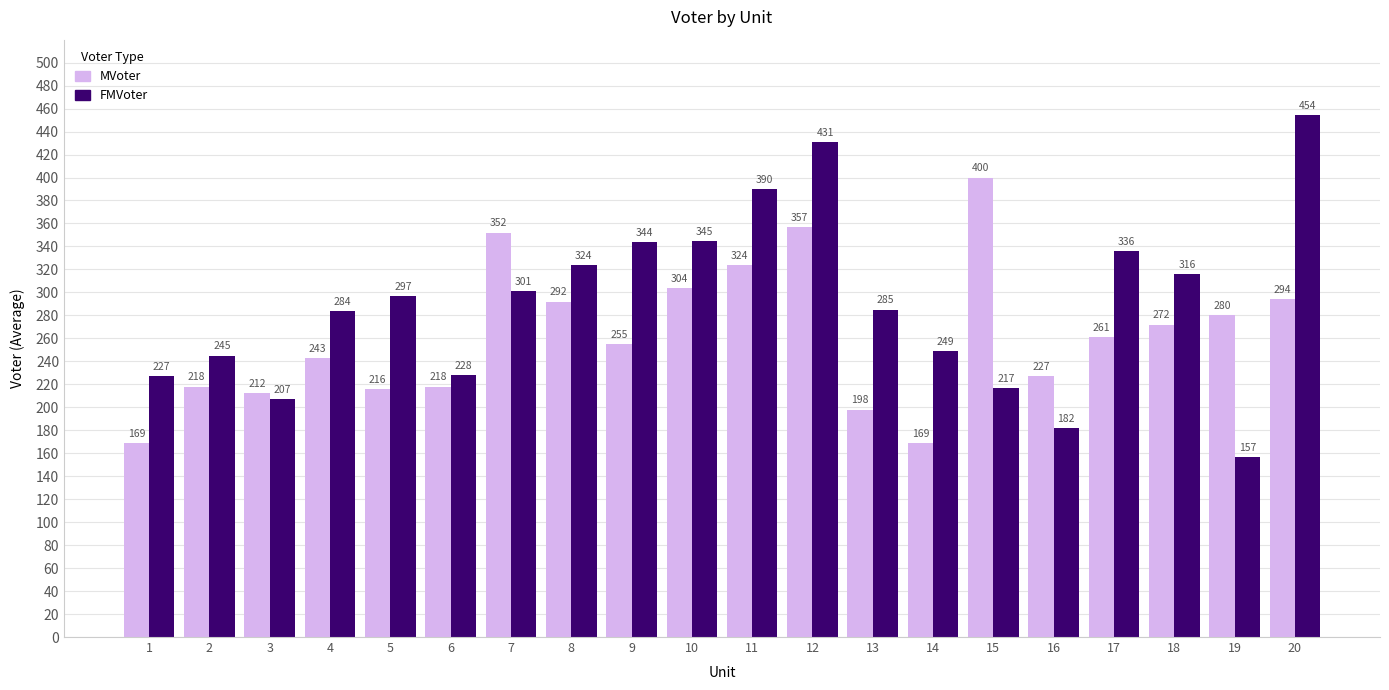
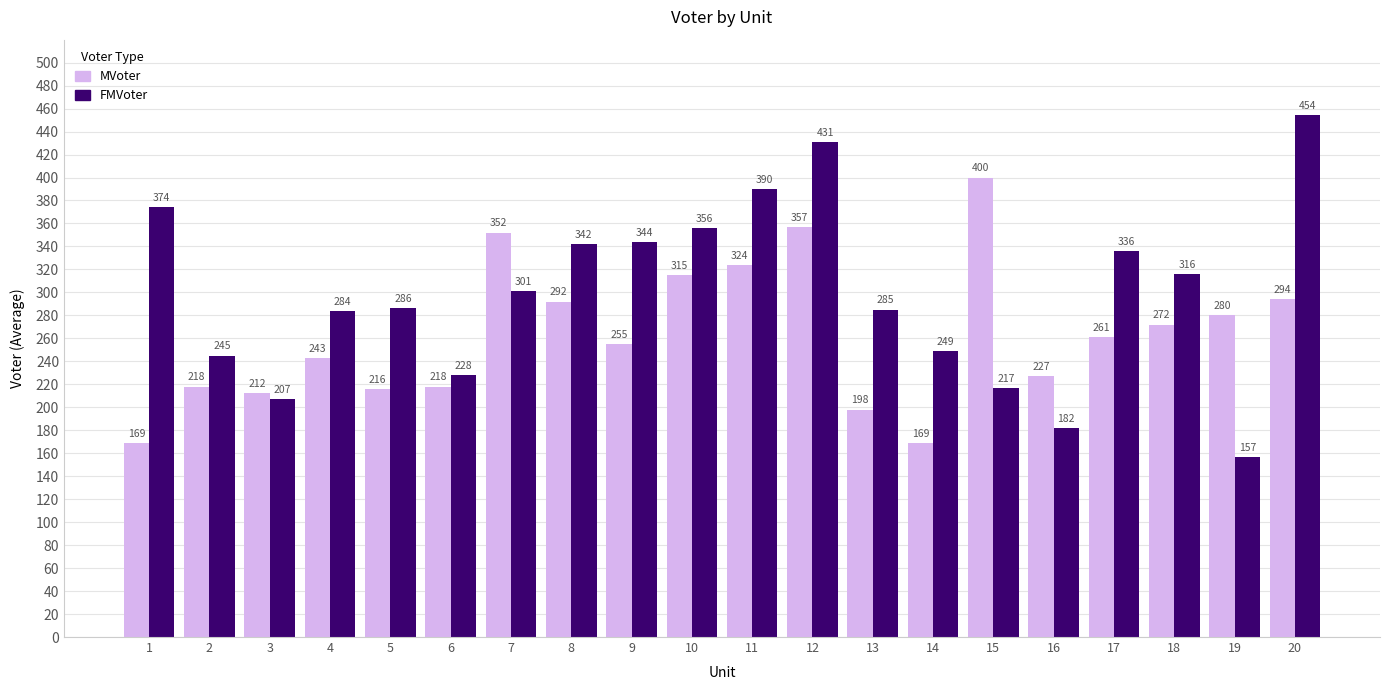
FMVoter, 1: 227 -> 374
FMVoter, 5: 297 -> 286
FMVoter, 8: 324 -> 342
MVoter, 10: 304 -> 315
FMVoter, 10: 345 -> 356
